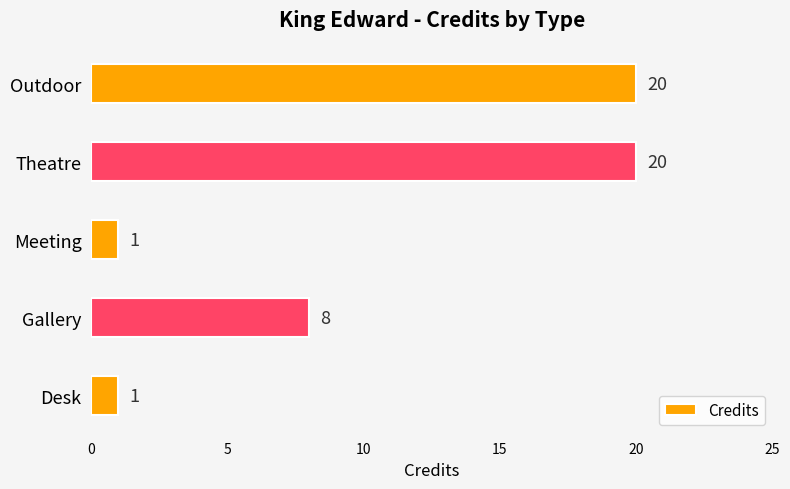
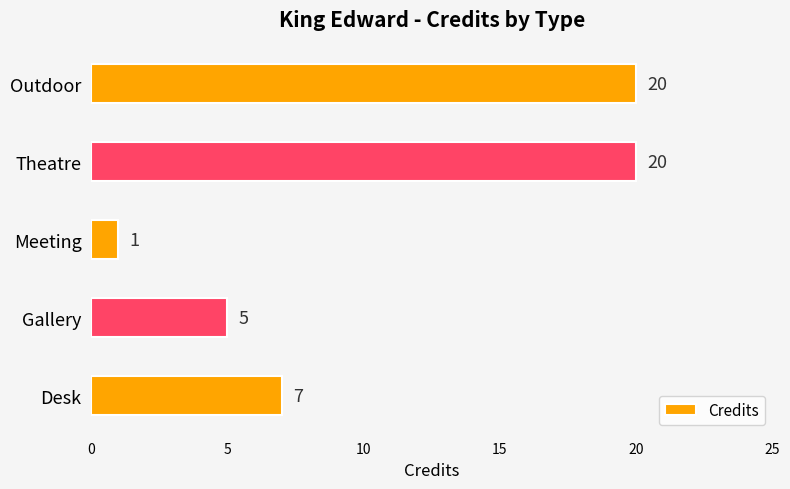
Gallery: 8 -> 5
Desk: 1 -> 7
